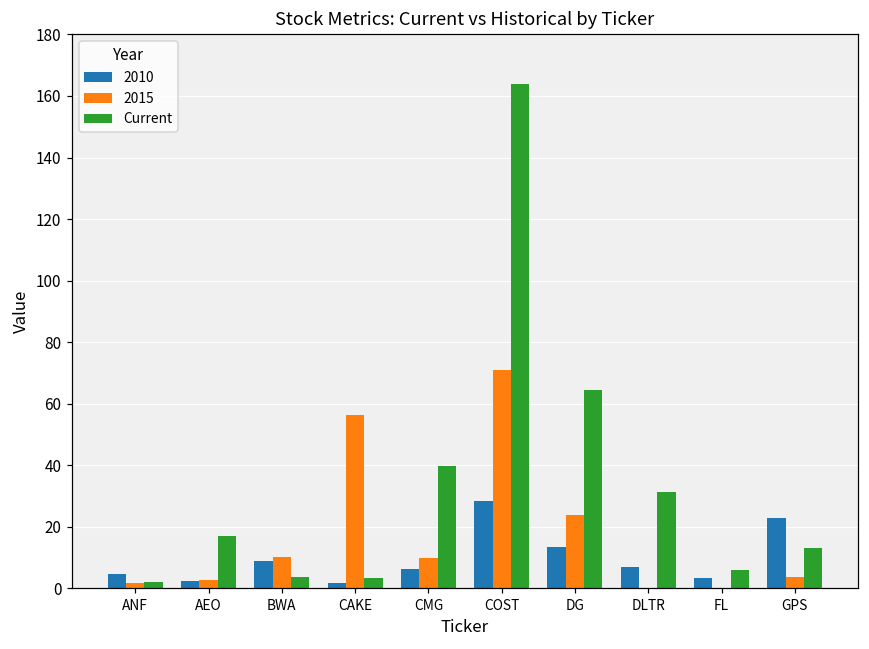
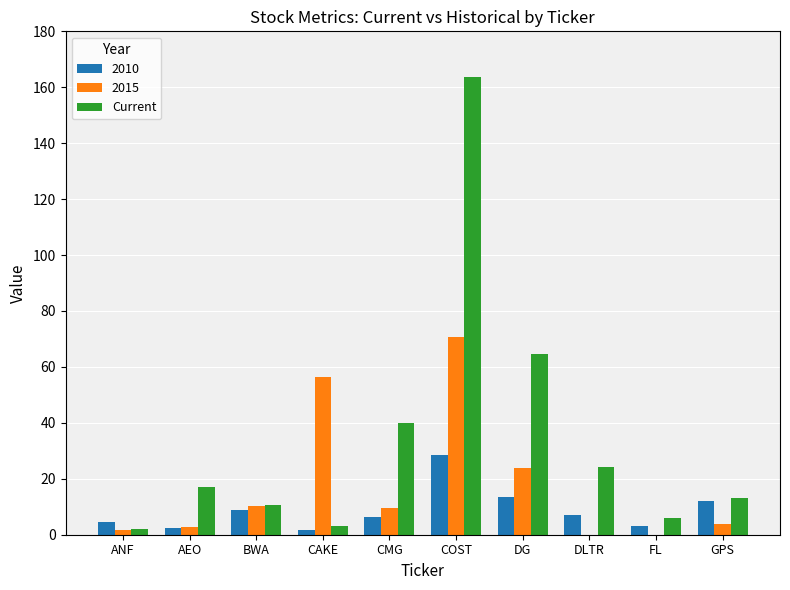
Current, BWA: 4 -> 11
Current, DLTR: 31 -> 24
2010, GPS: 23 -> 12
